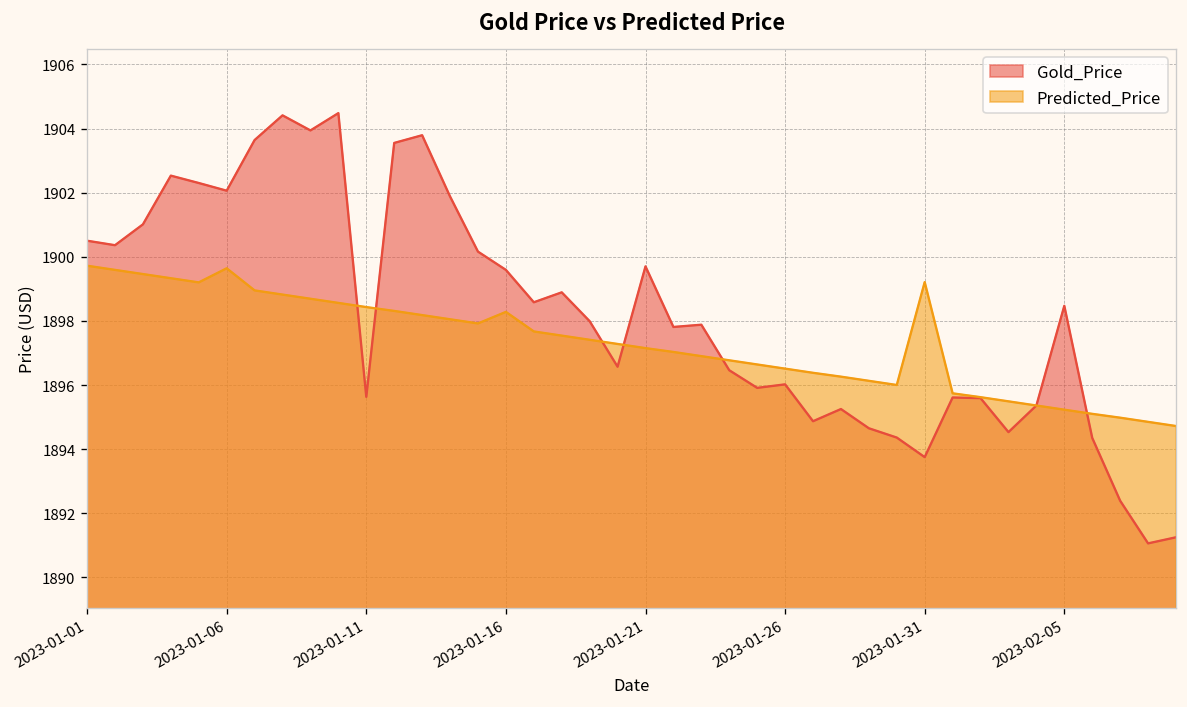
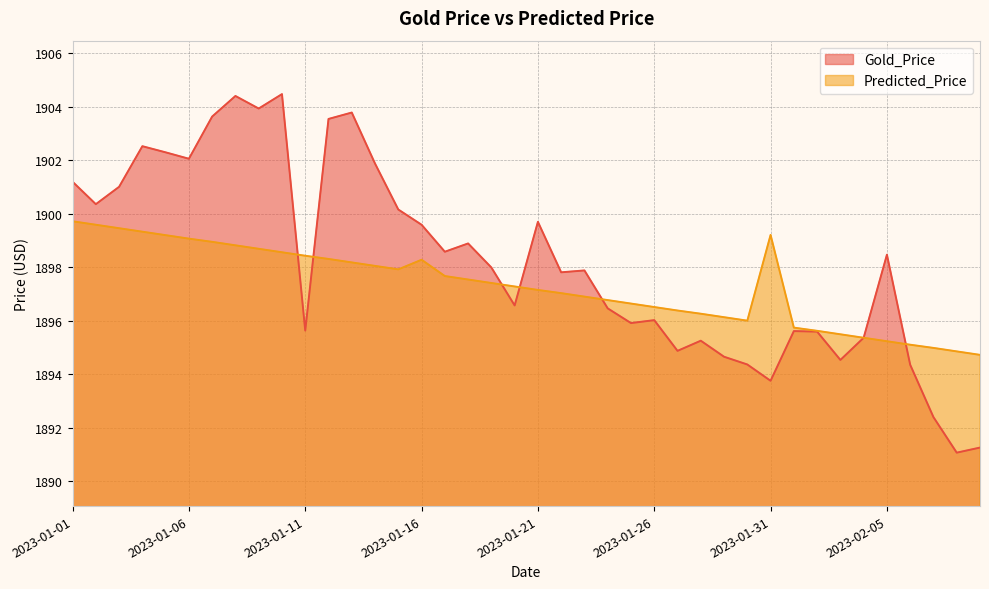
Gold_Price, 2023-01-01: 1900.5 -> 1901.2
Predicted_Price, 2023-01-06: 1899.6 -> 1899.1
